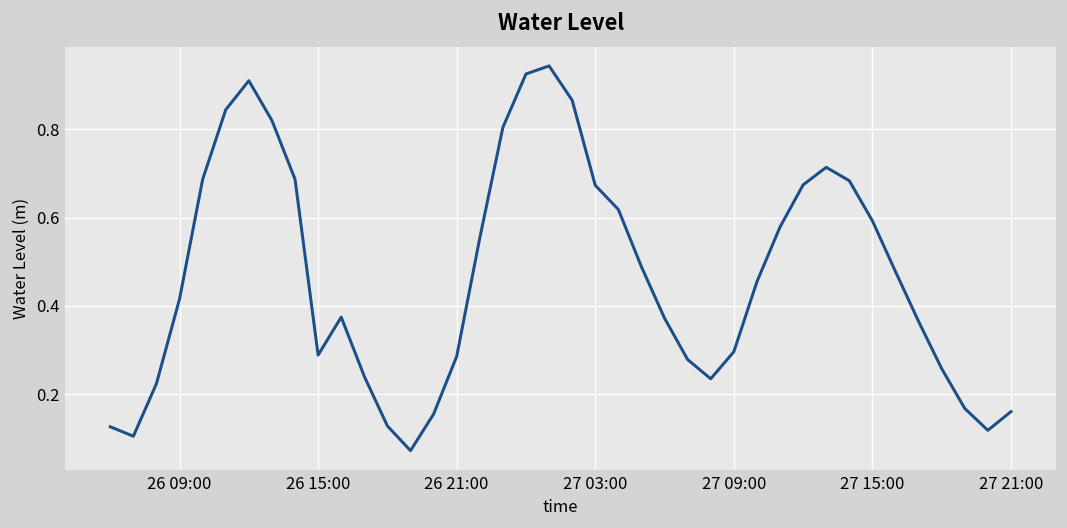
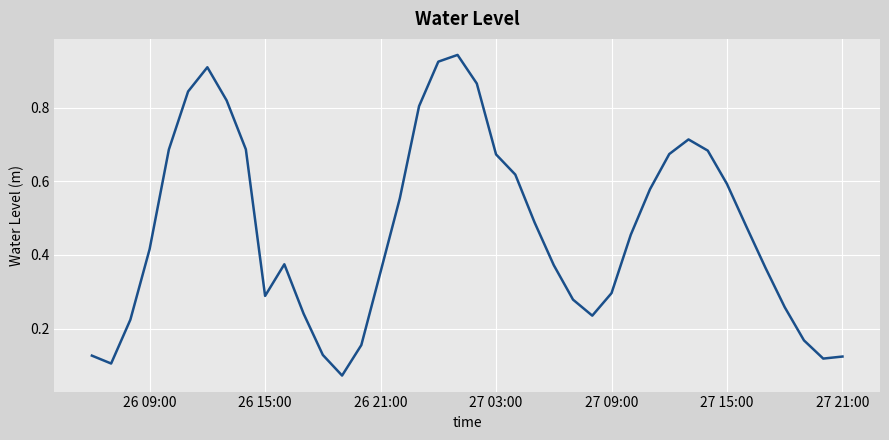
26 21:00: 0.29 -> 0.35
27 21:00: 0.16 -> 0.12
